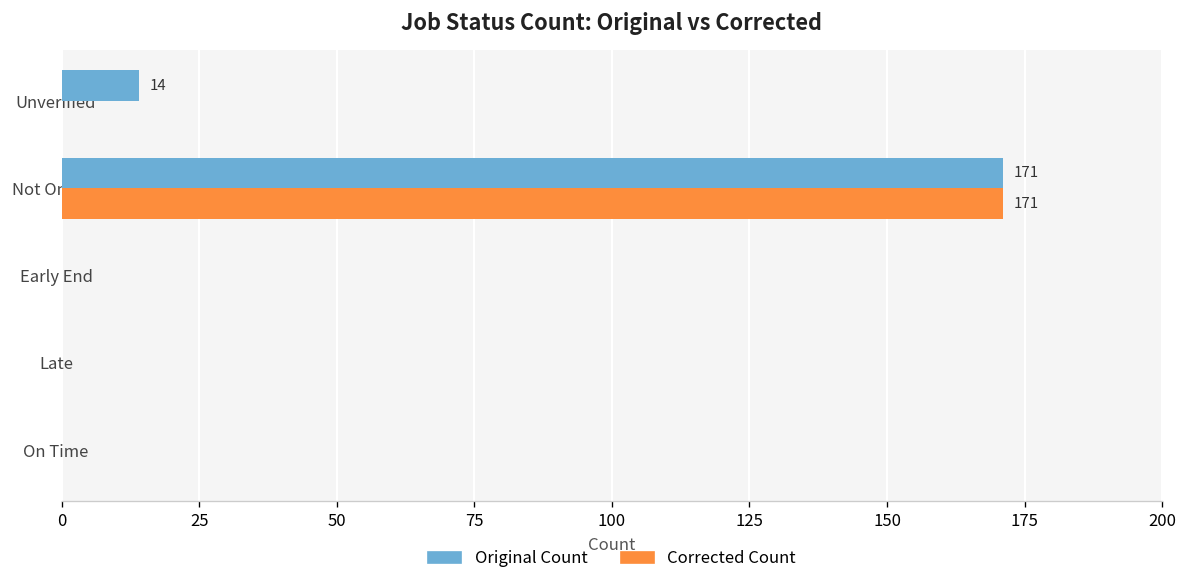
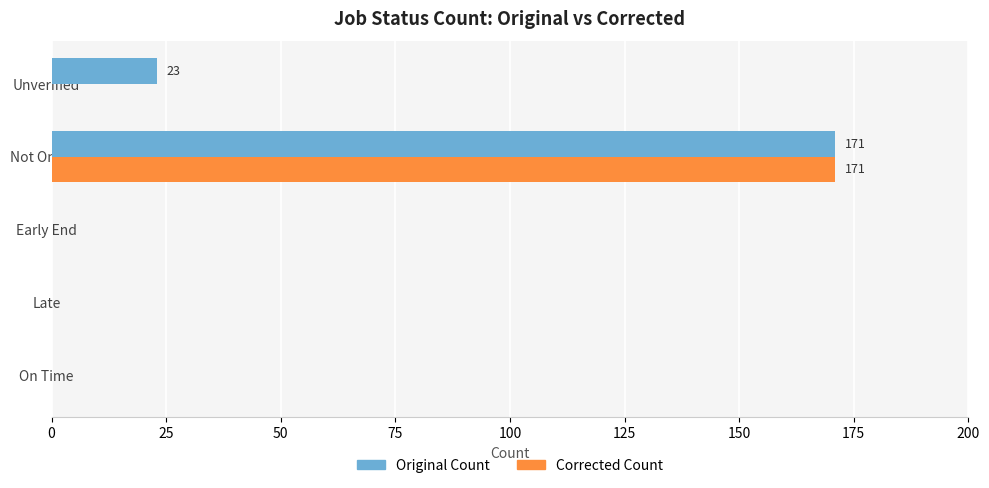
Original Count, Unverified: 14 -> 23
